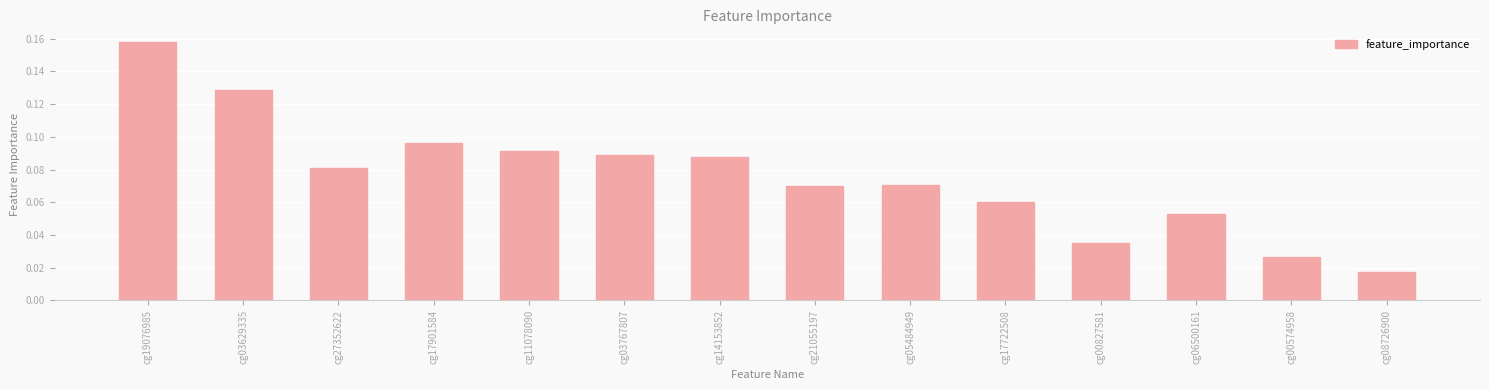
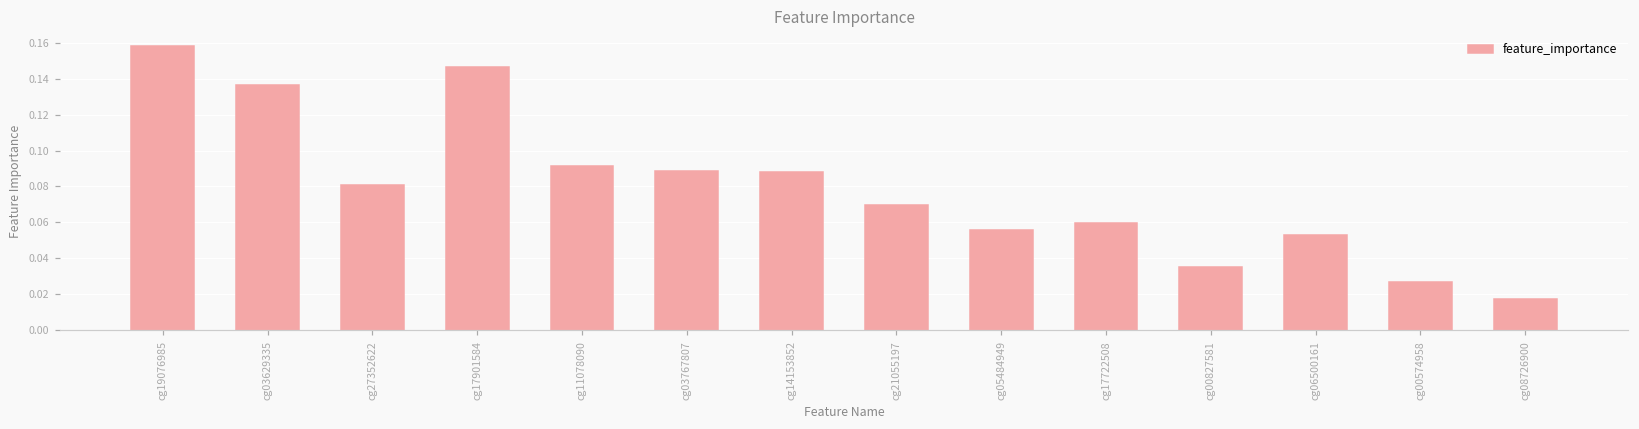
cg03629335: 0.129 -> 0.136
cg17901584: 0.096 -> 0.146
cg05484949: 0.071 -> 0.056
